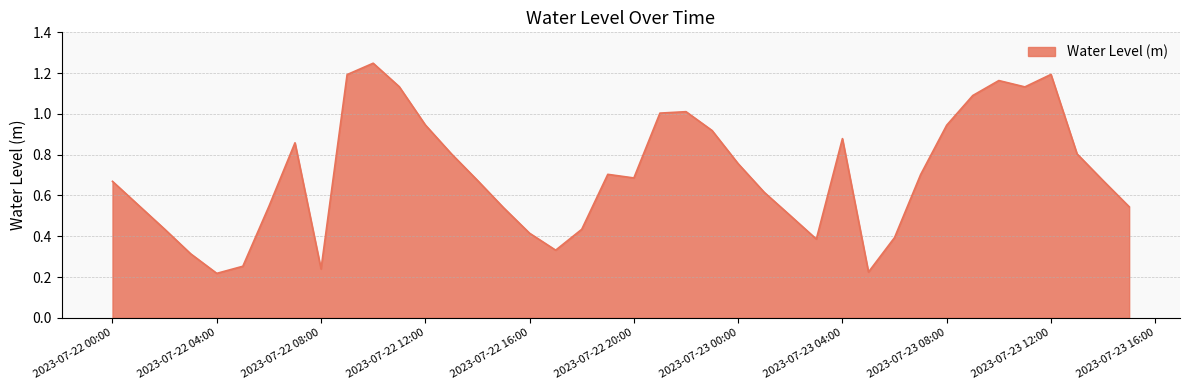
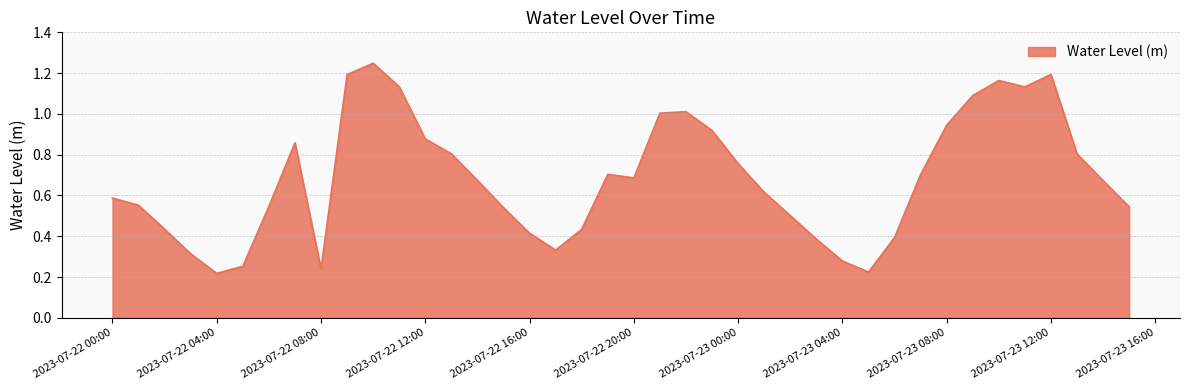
2023-07-22 00:00: 0.67 -> 0.59
2023-07-22 12:00: 0.95 -> 0.88
2023-07-23 04:00: 0.88 -> 0.28
